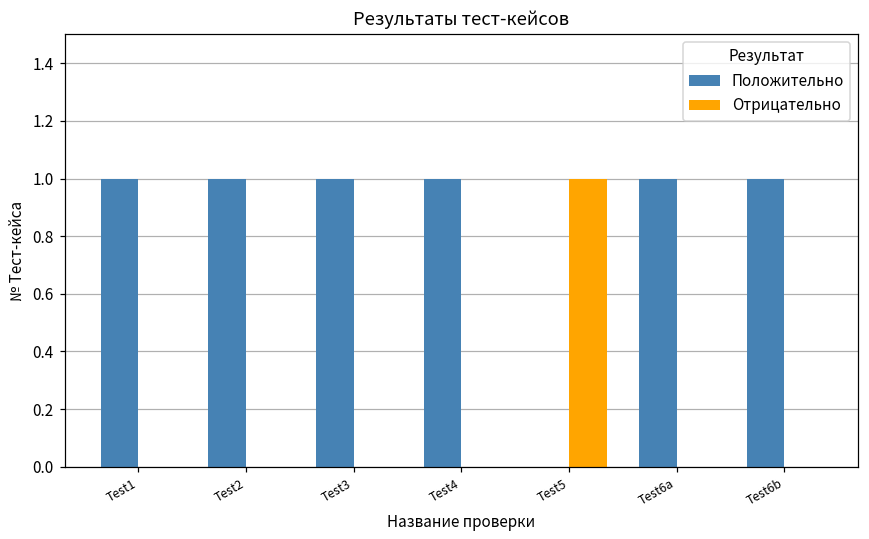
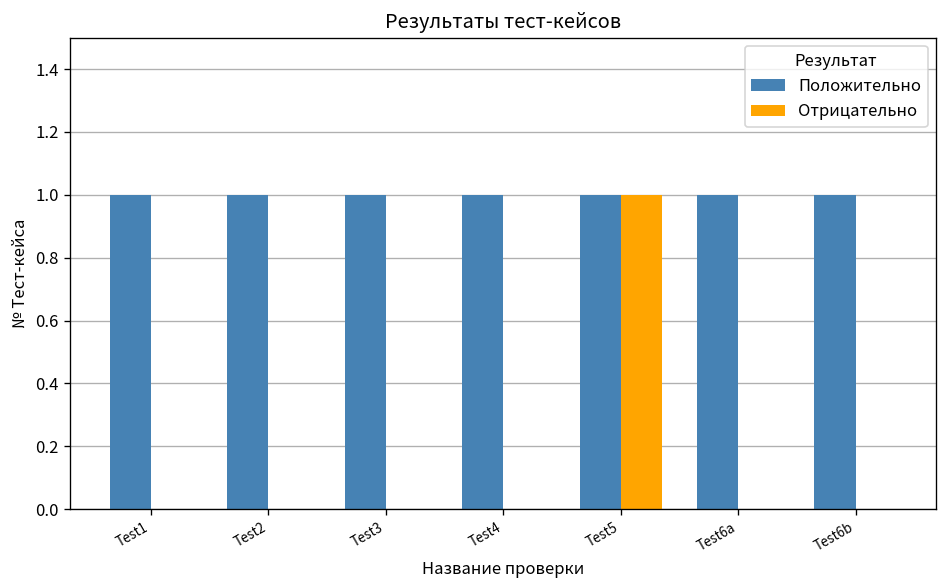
Положительно, Test5: 0 -> 1
